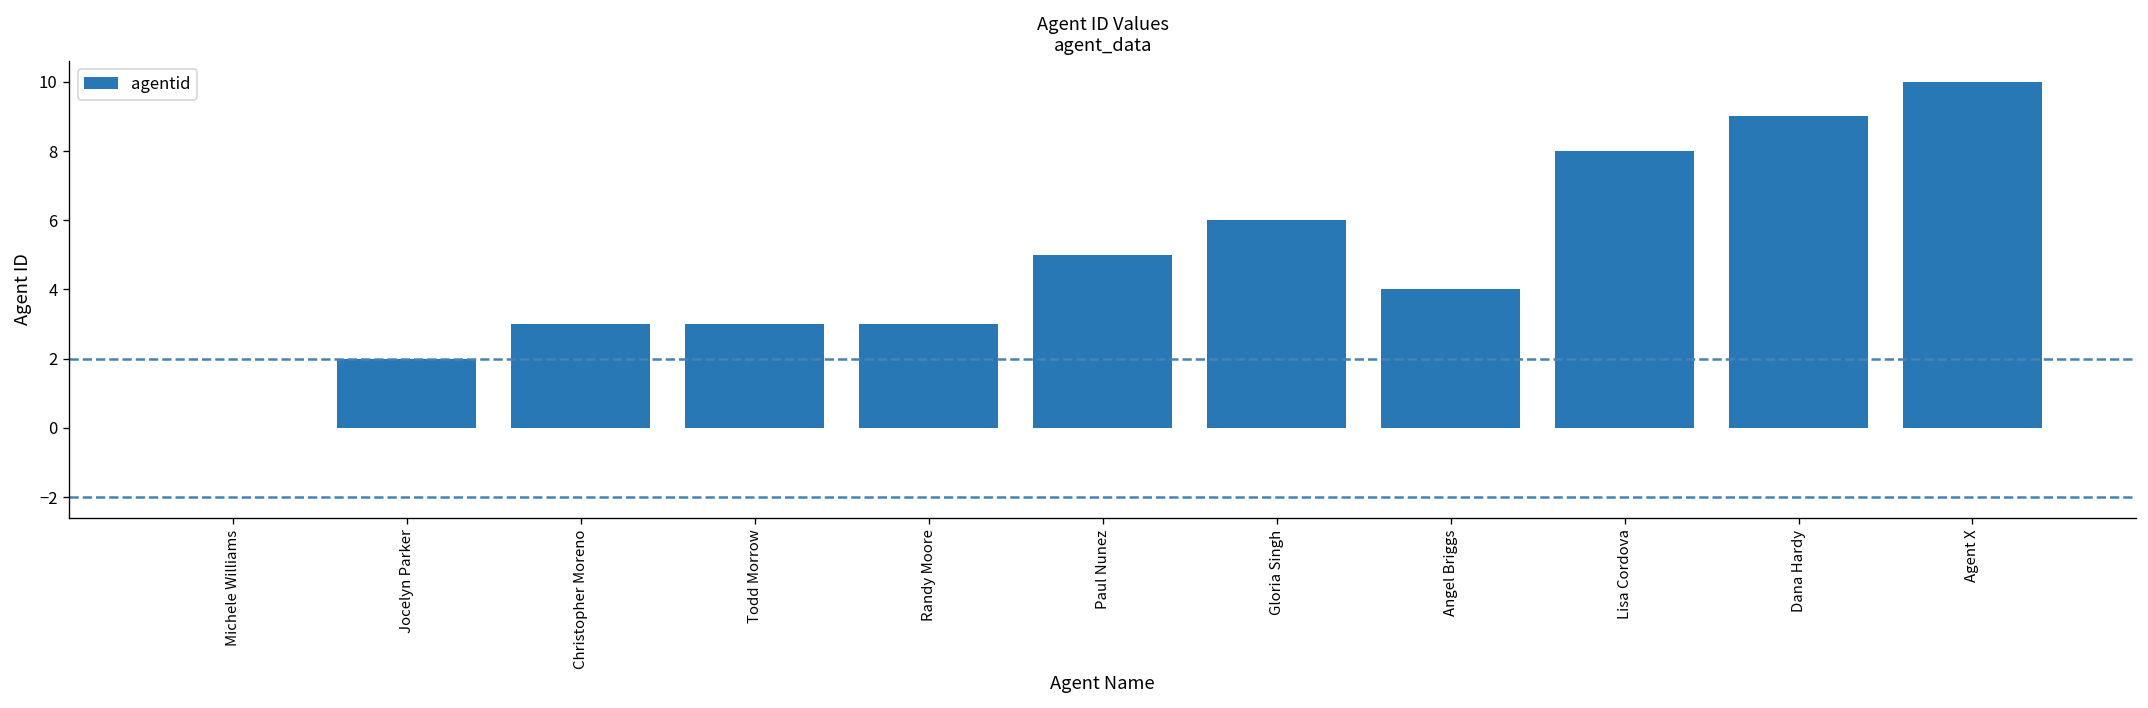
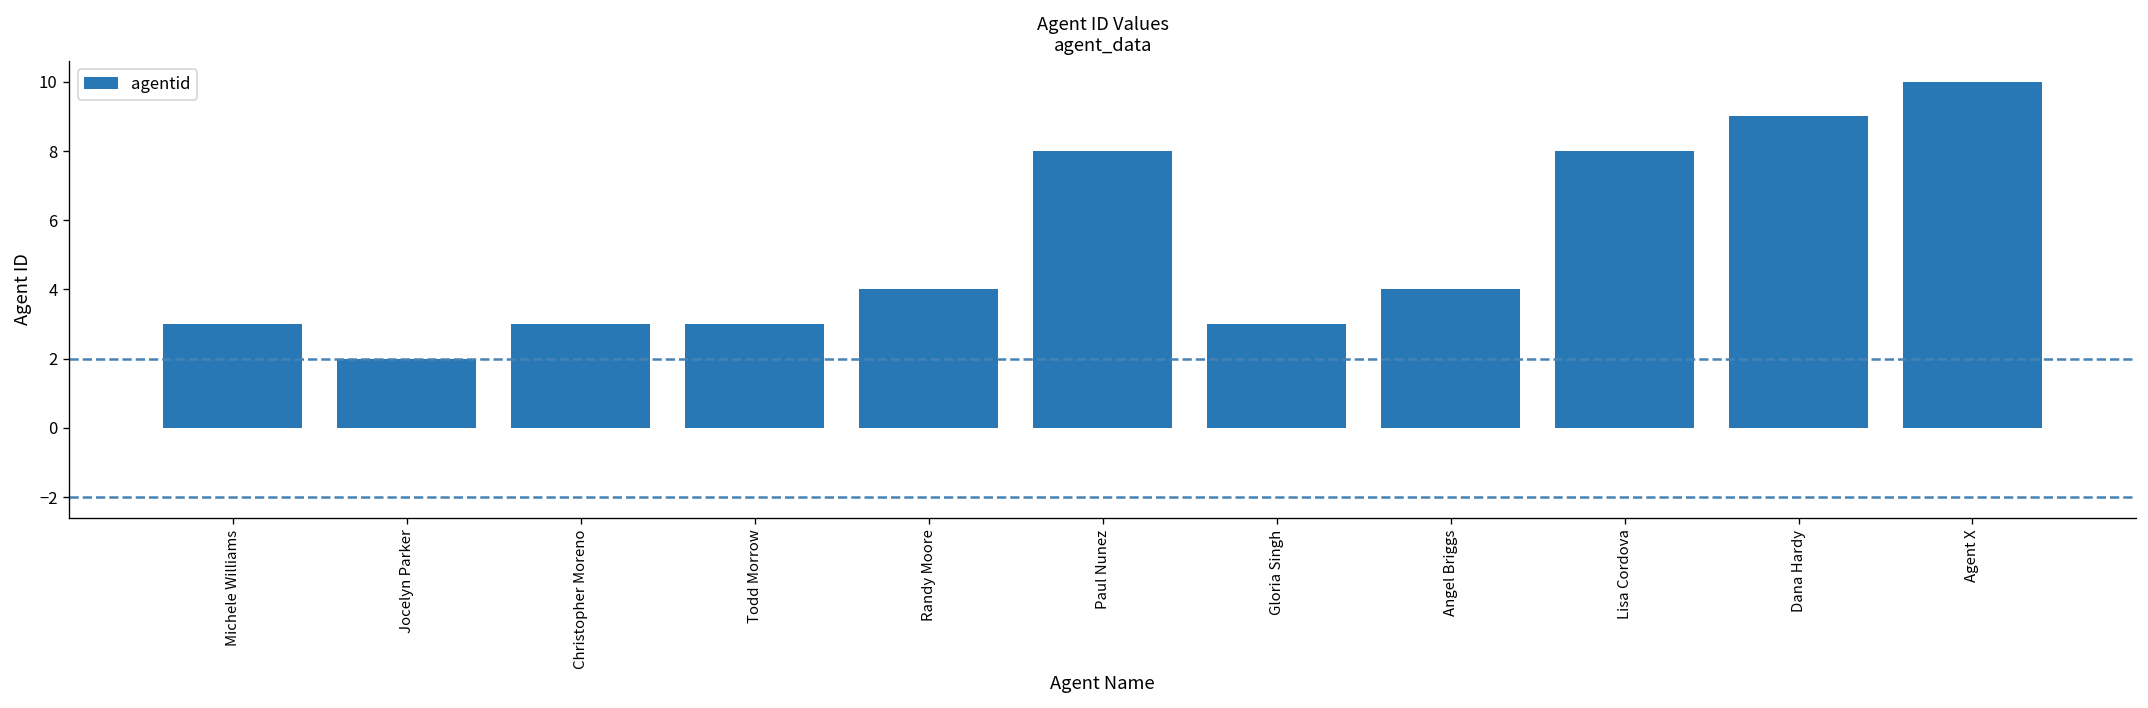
Michele Williams: 0 -> 3
Randy Moore: 3 -> 4
Paul Nunez: 5 -> 8
Gloria Singh: 6 -> 3
